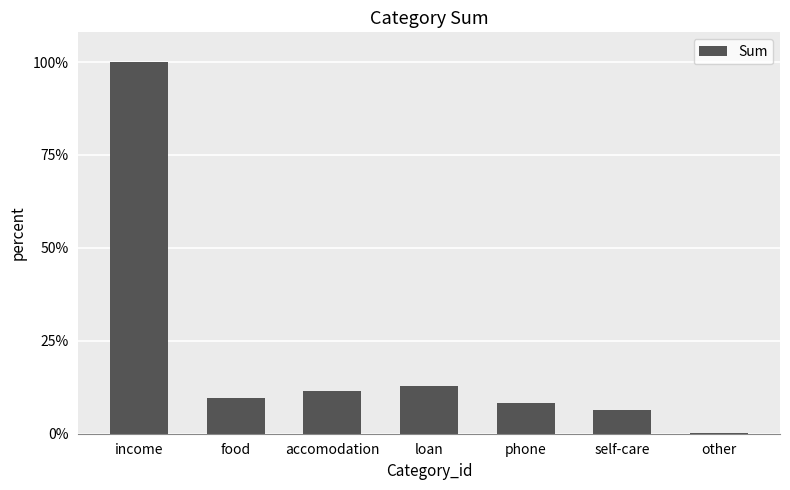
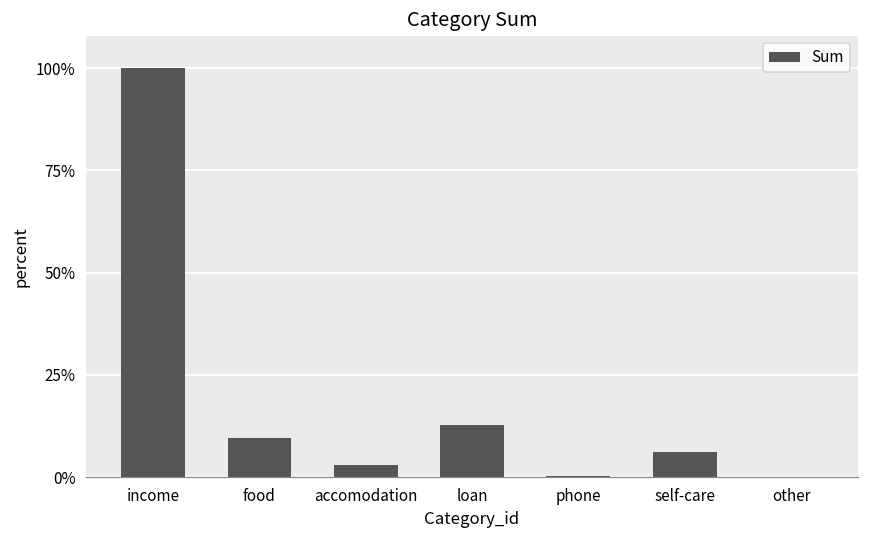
accomodation: 12% -> 3%
phone: 8% -> 0%
